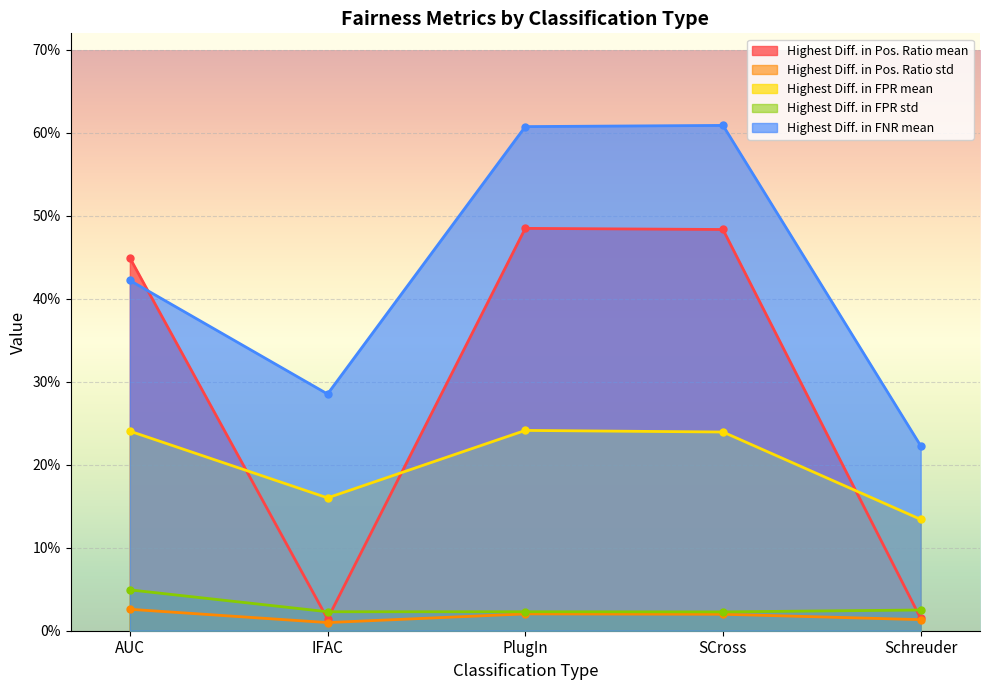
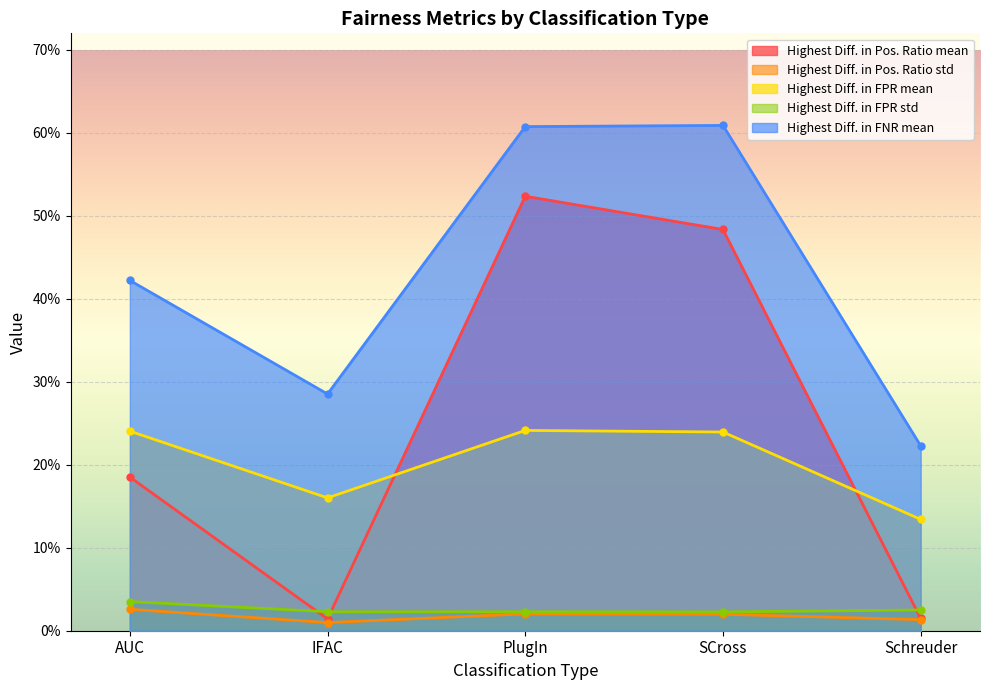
Highest Diff. in Pos. Ratio mean, AUC: 45% -> 19%
Highest Diff. in FPR std, AUC: 5% -> 4%
Highest Diff. in Pos. Ratio mean, PlugIn: 48% -> 52%
